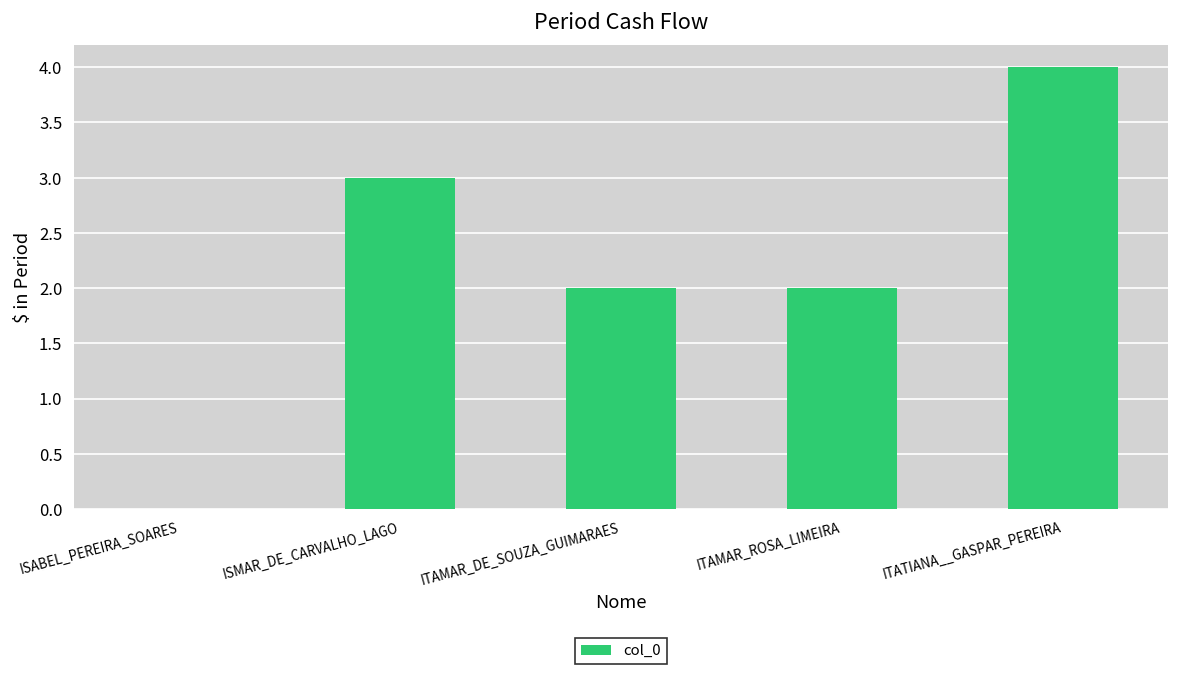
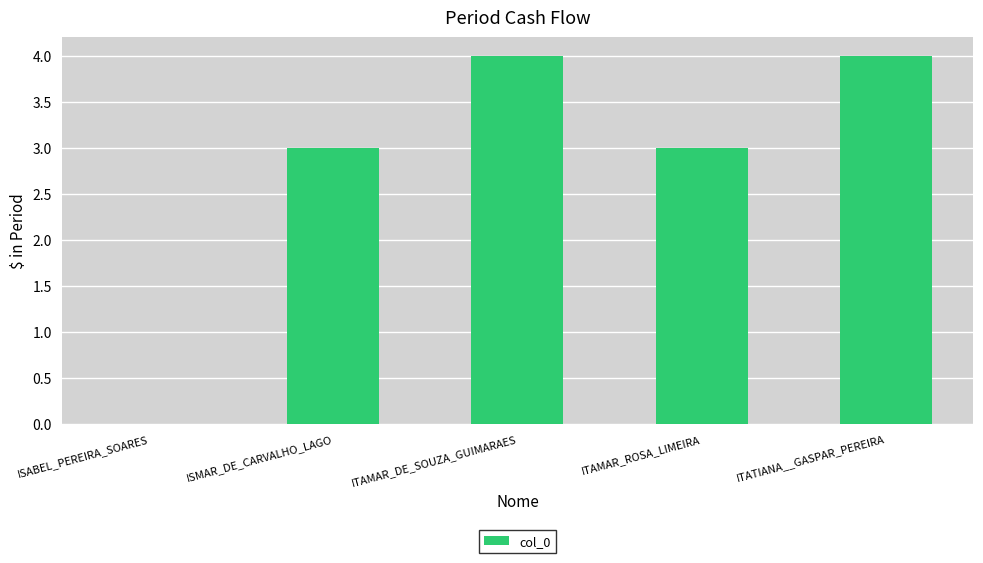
ITAMAR_DE_SOUZA_GUIMARAES: 2 -> 4
ITAMAR_ROSA_LIMEIRA: 2 -> 3
